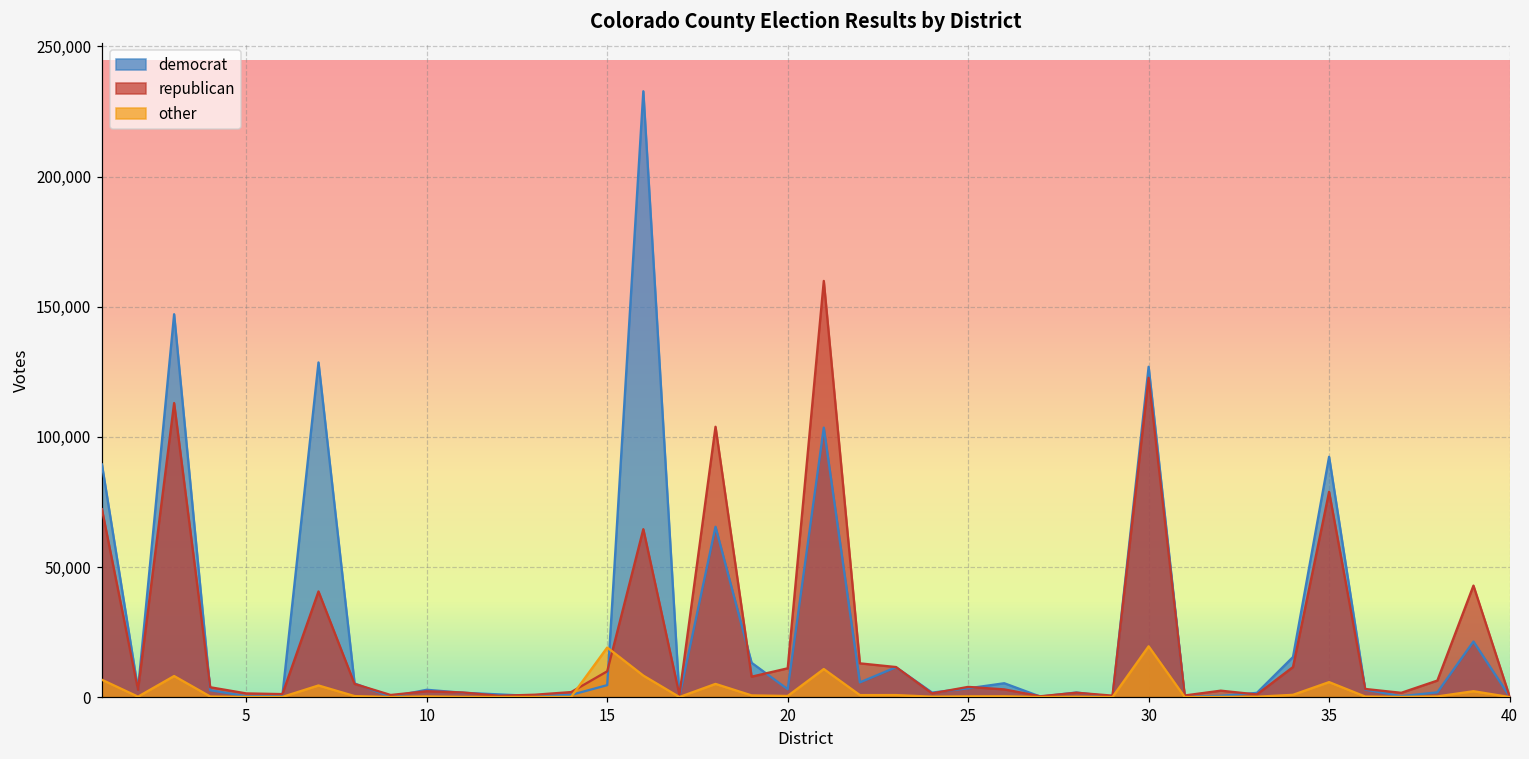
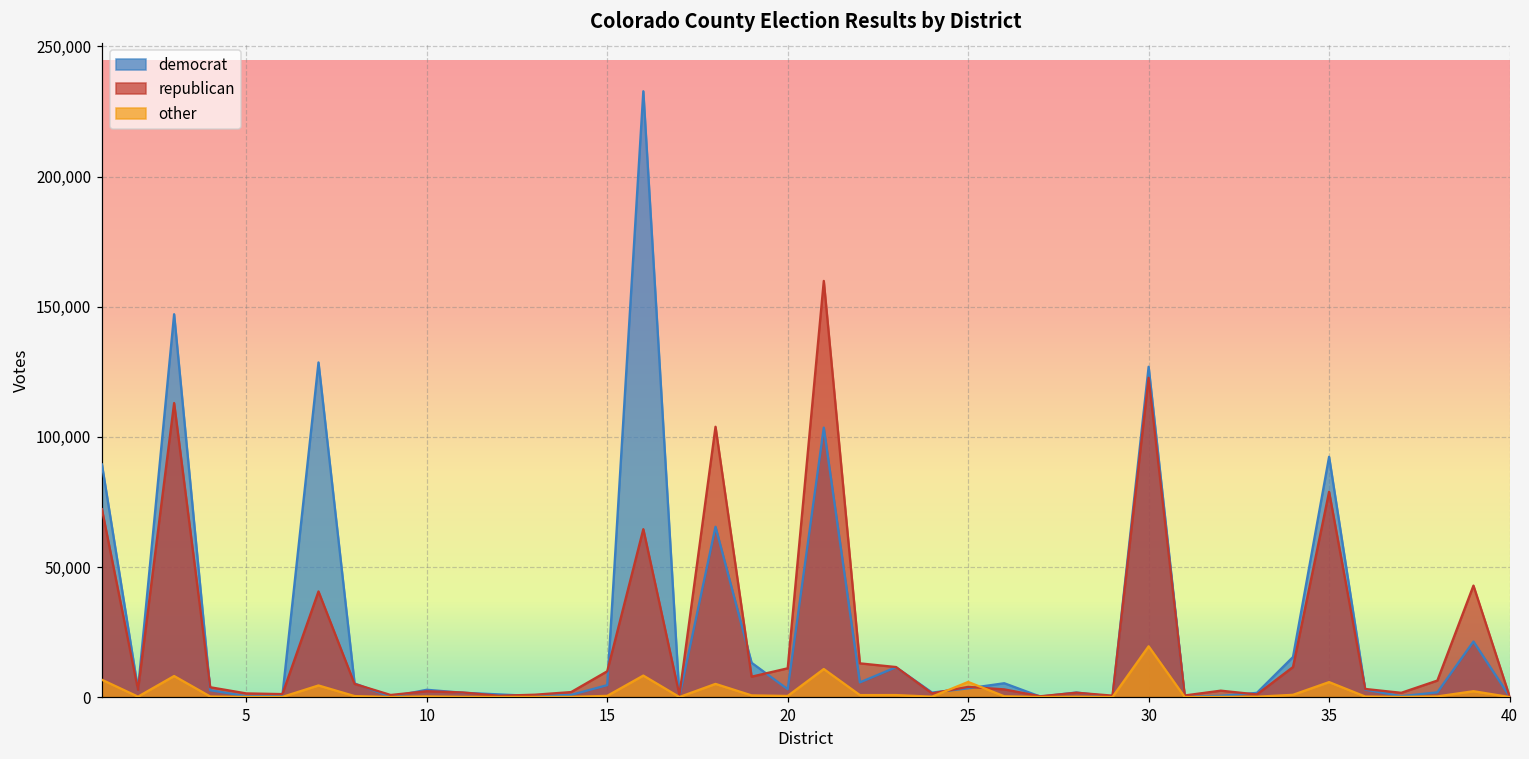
other, 15: 19,000 -> 0
other, 25: 0 -> 6,000
